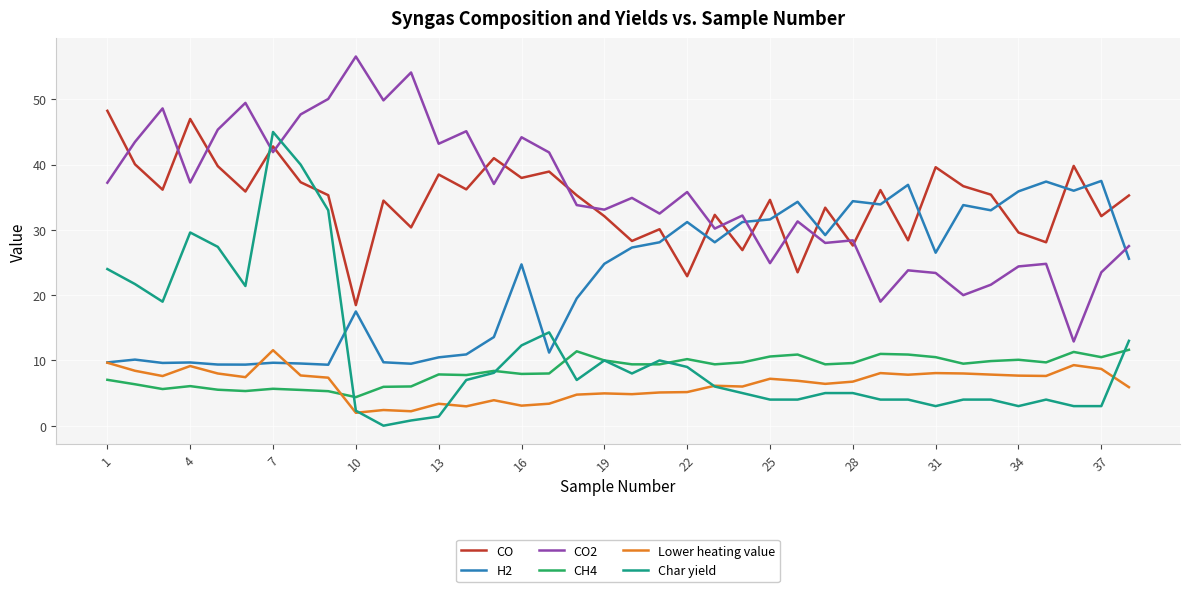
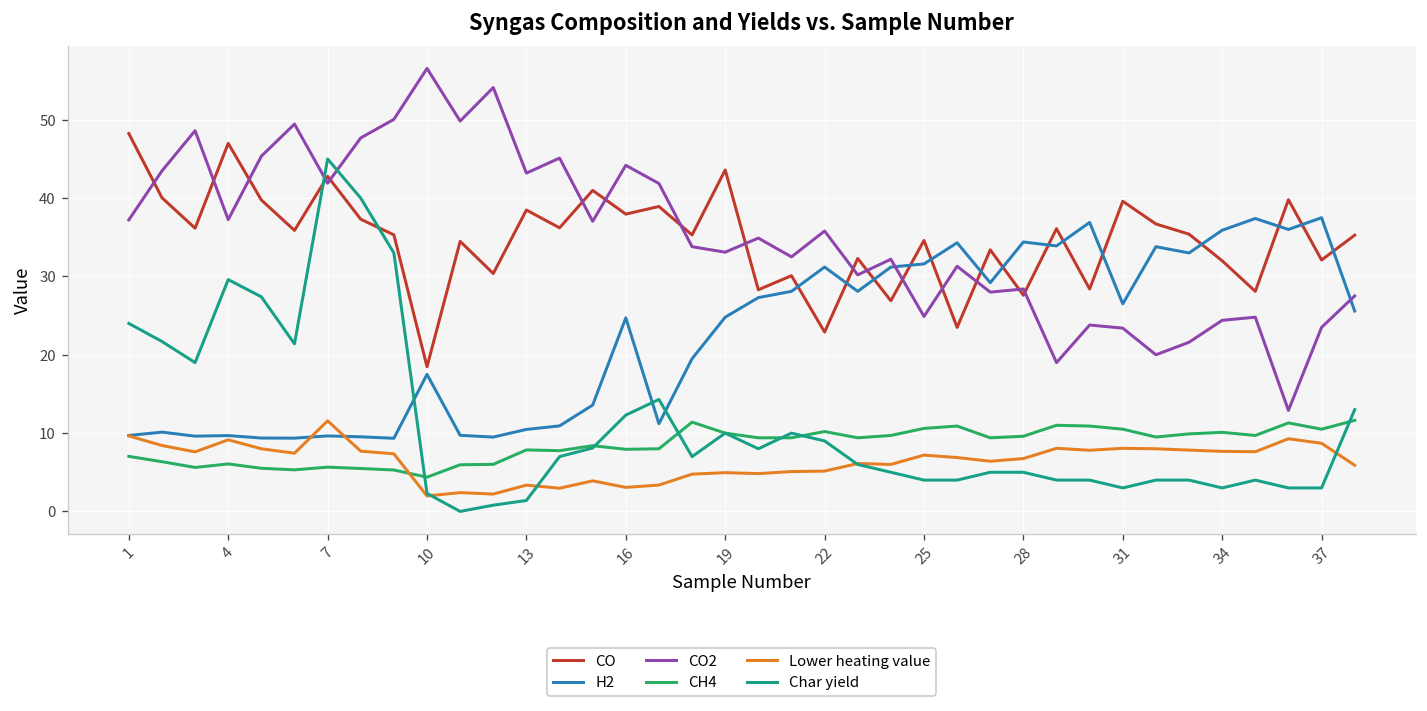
CO, 19: 32 -> 44
CO, 34: 30 -> 32
